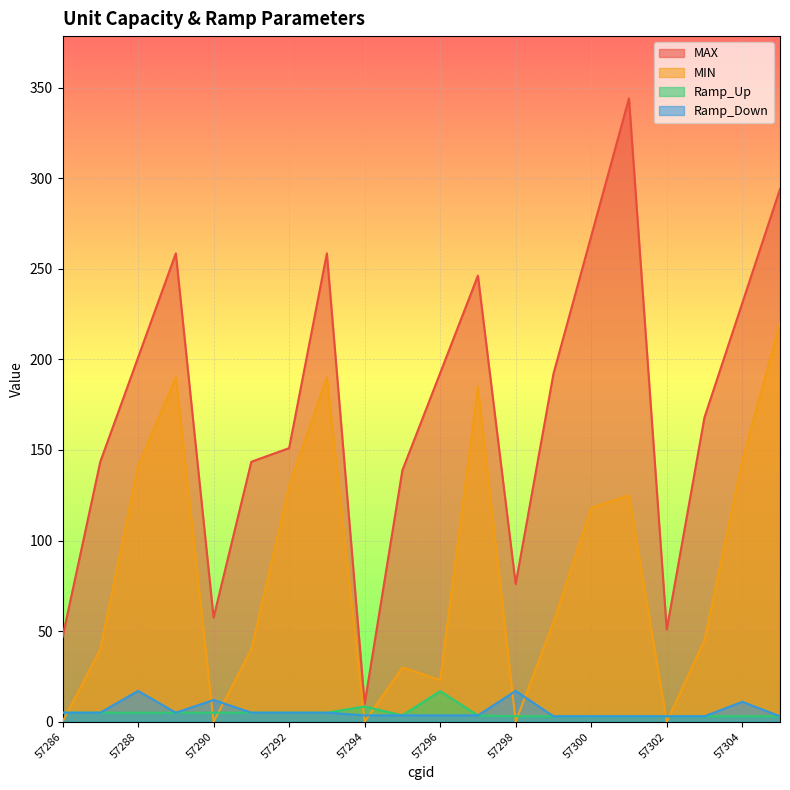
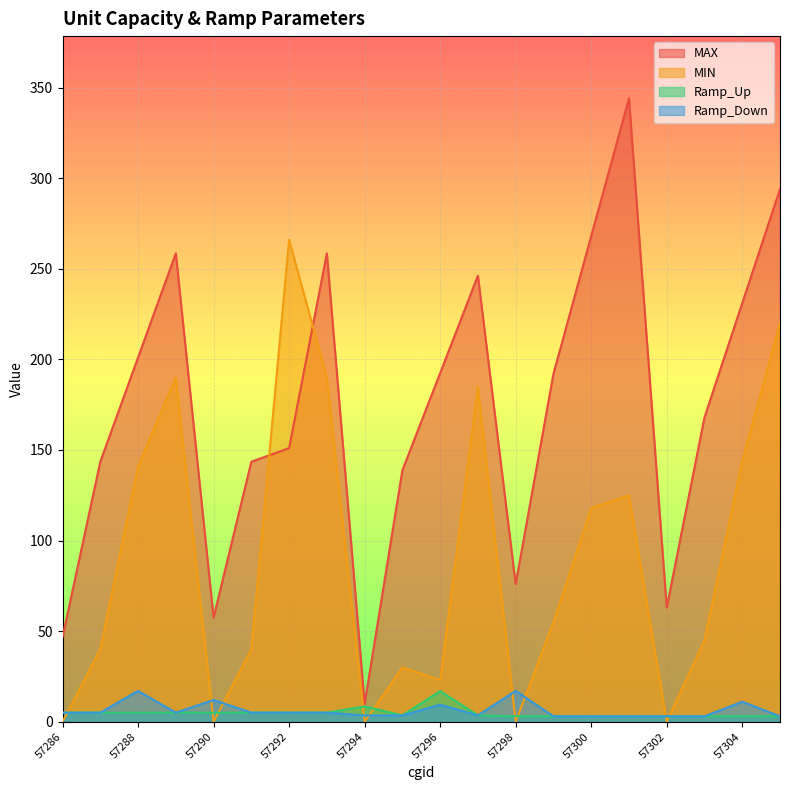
MIN, 57292: 130 -> 266
Ramp_Down, 57296: 4 -> 9
MAX, 57302: 51 -> 63
